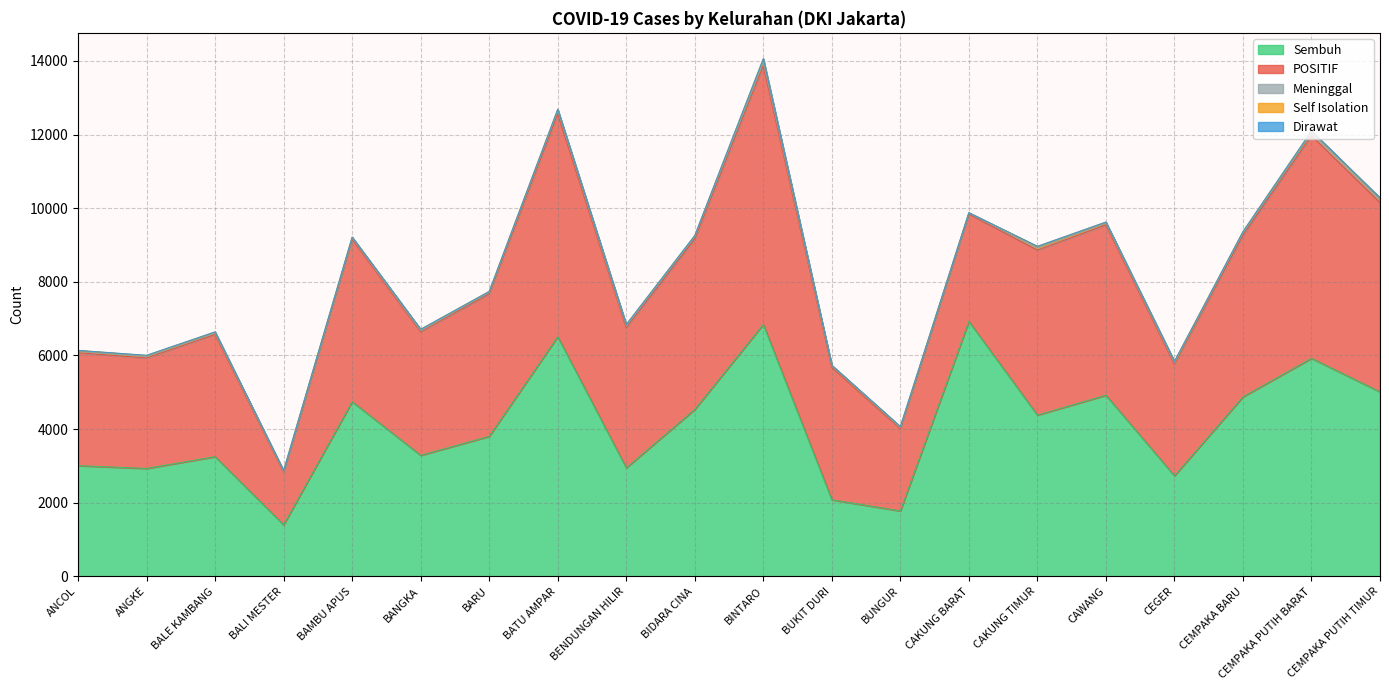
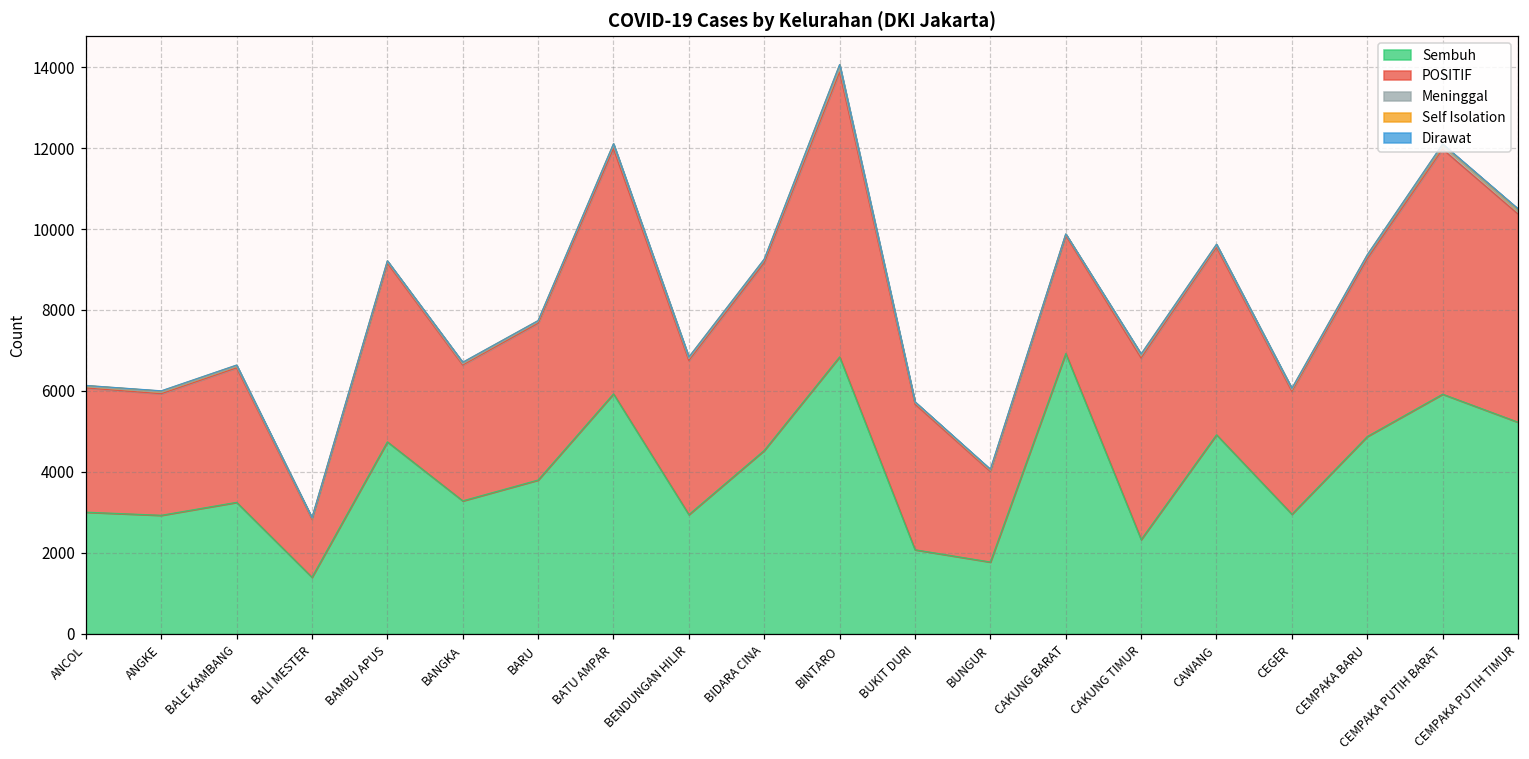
Sembuh, BATU AMPAR: 6500 -> 5900
Sembuh, CAKUNG TIMUR: 4400 -> 2300
Sembuh, CEGER: 2700 -> 3000
Sembuh, CEMPAKA PUTIH TIMUR: 5000 -> 5200
